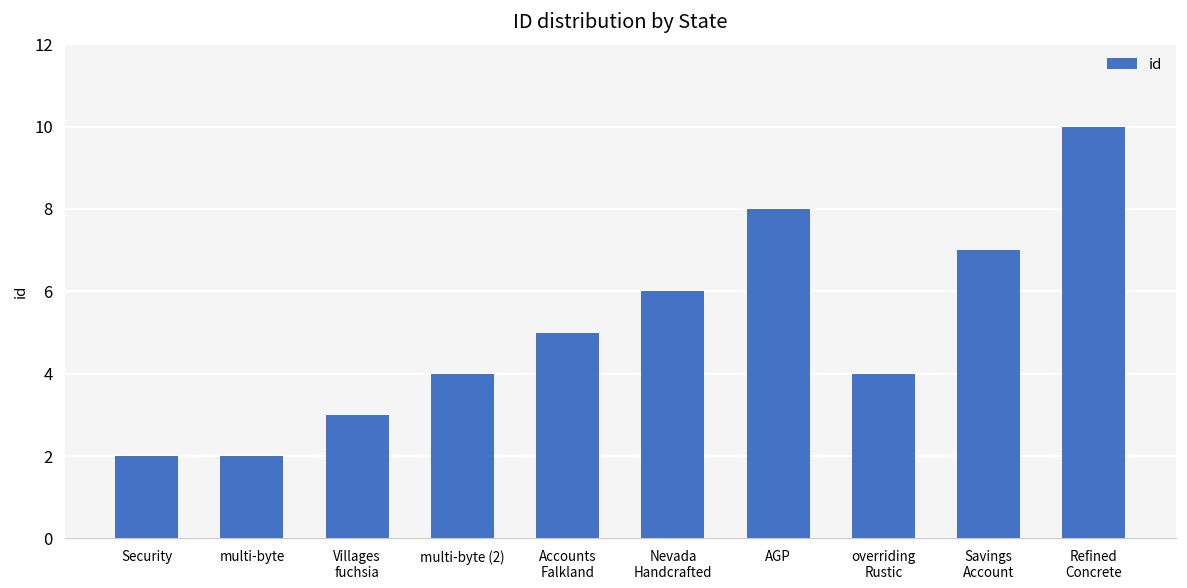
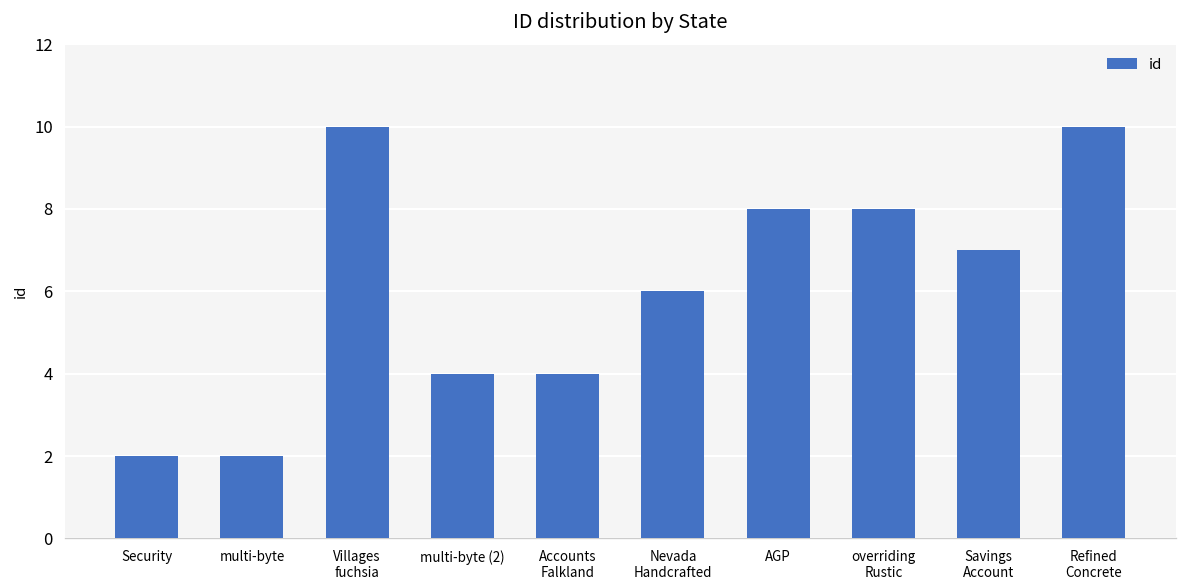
Villages fuchsia: 3 -> 10
Accounts Falkland: 5 -> 4
overriding Rustic: 4 -> 8
